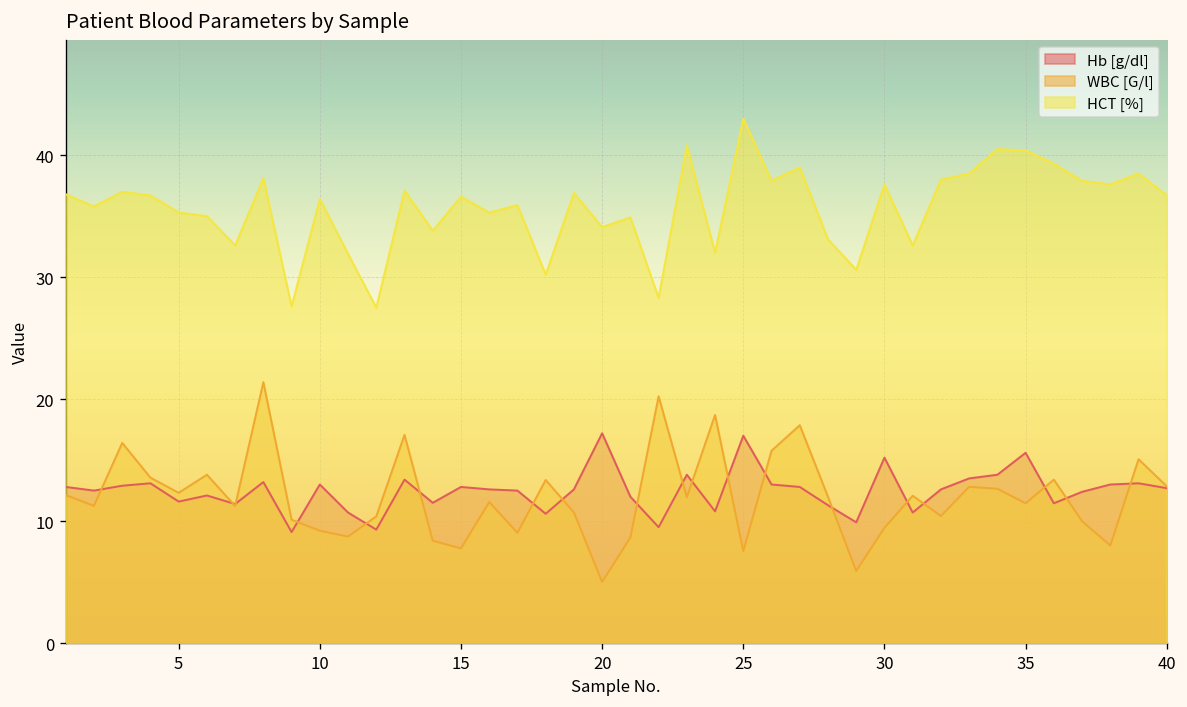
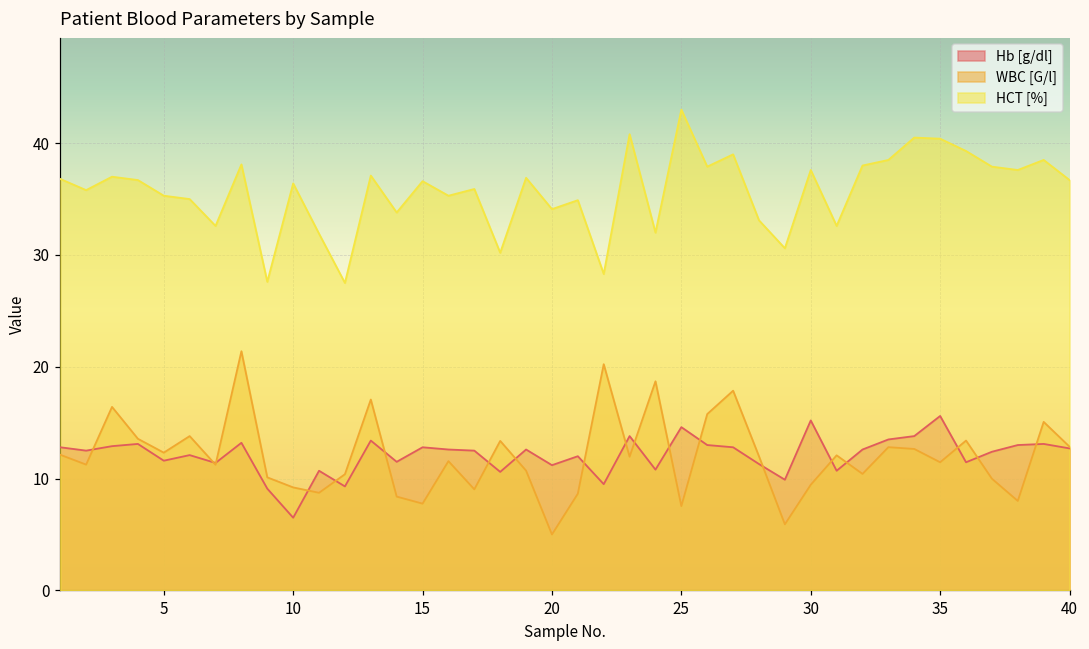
Hb [g/dl], 10: 13.0 -> 6.5
Hb [g/dl], 20: 17.2 -> 11.2
Hb [g/dl], 25: 17.0 -> 14.6
